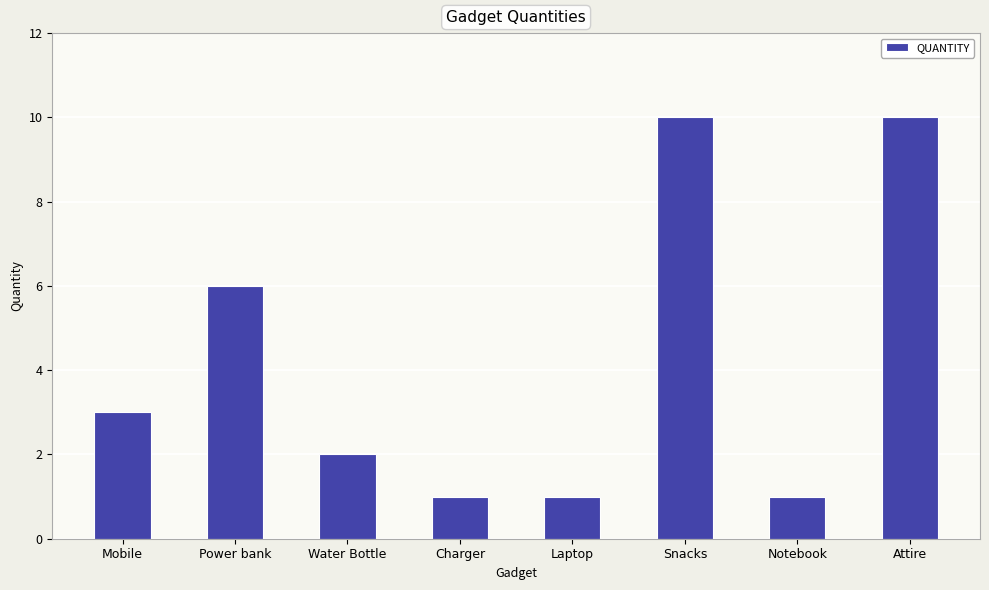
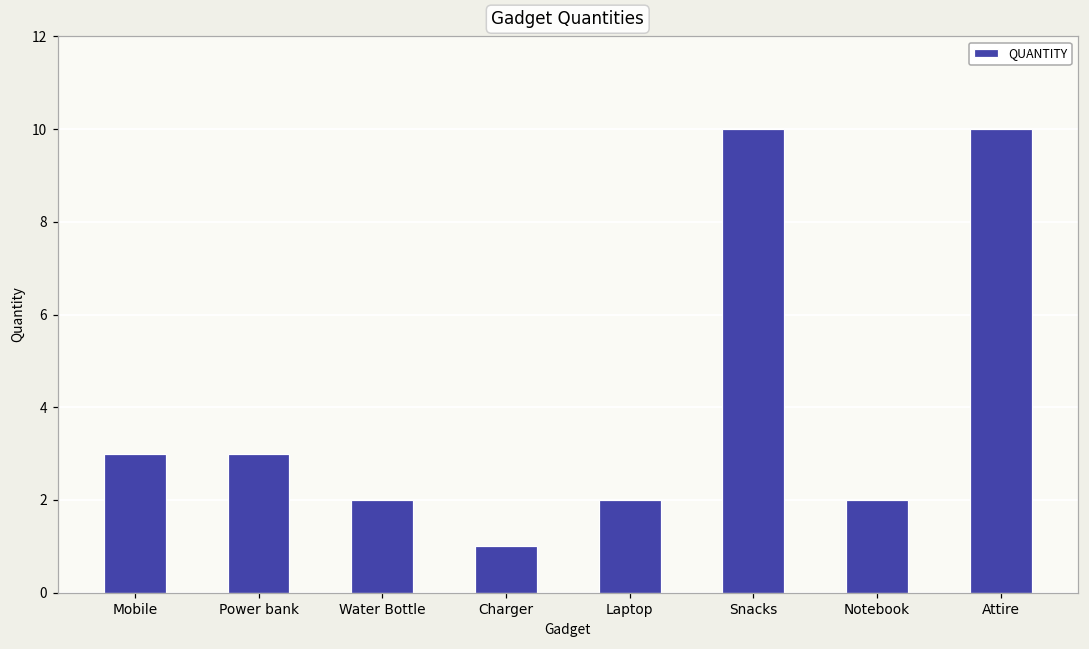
Power bank: 6 -> 3
Laptop: 1 -> 2
Notebook: 1 -> 2
